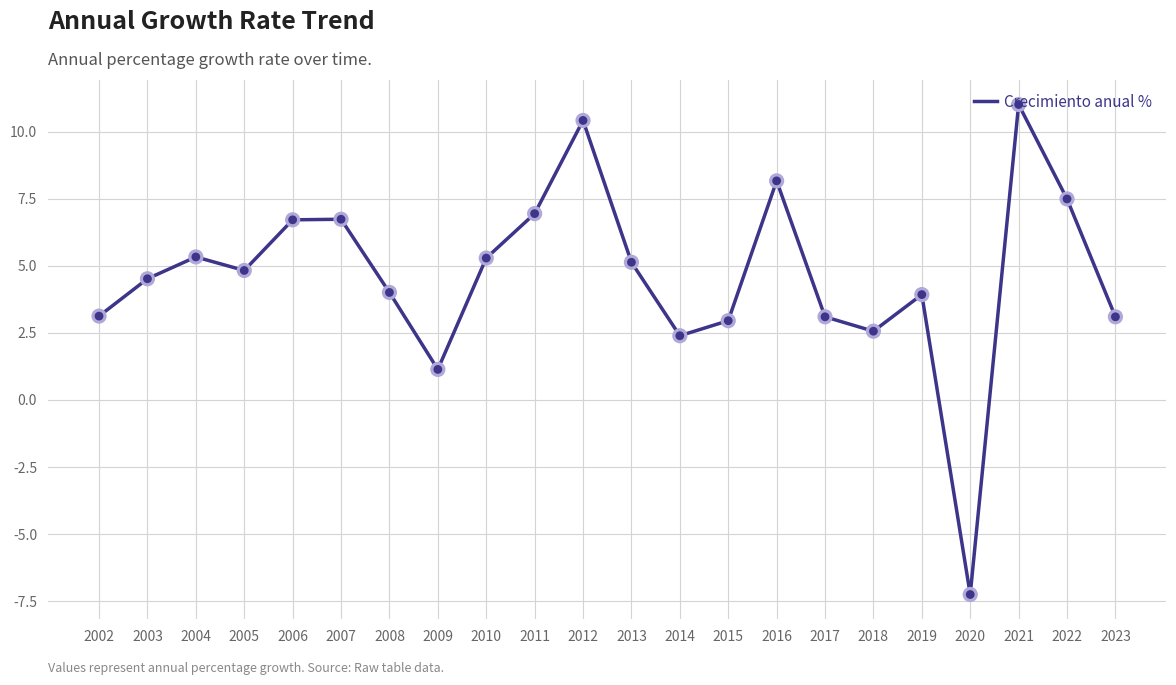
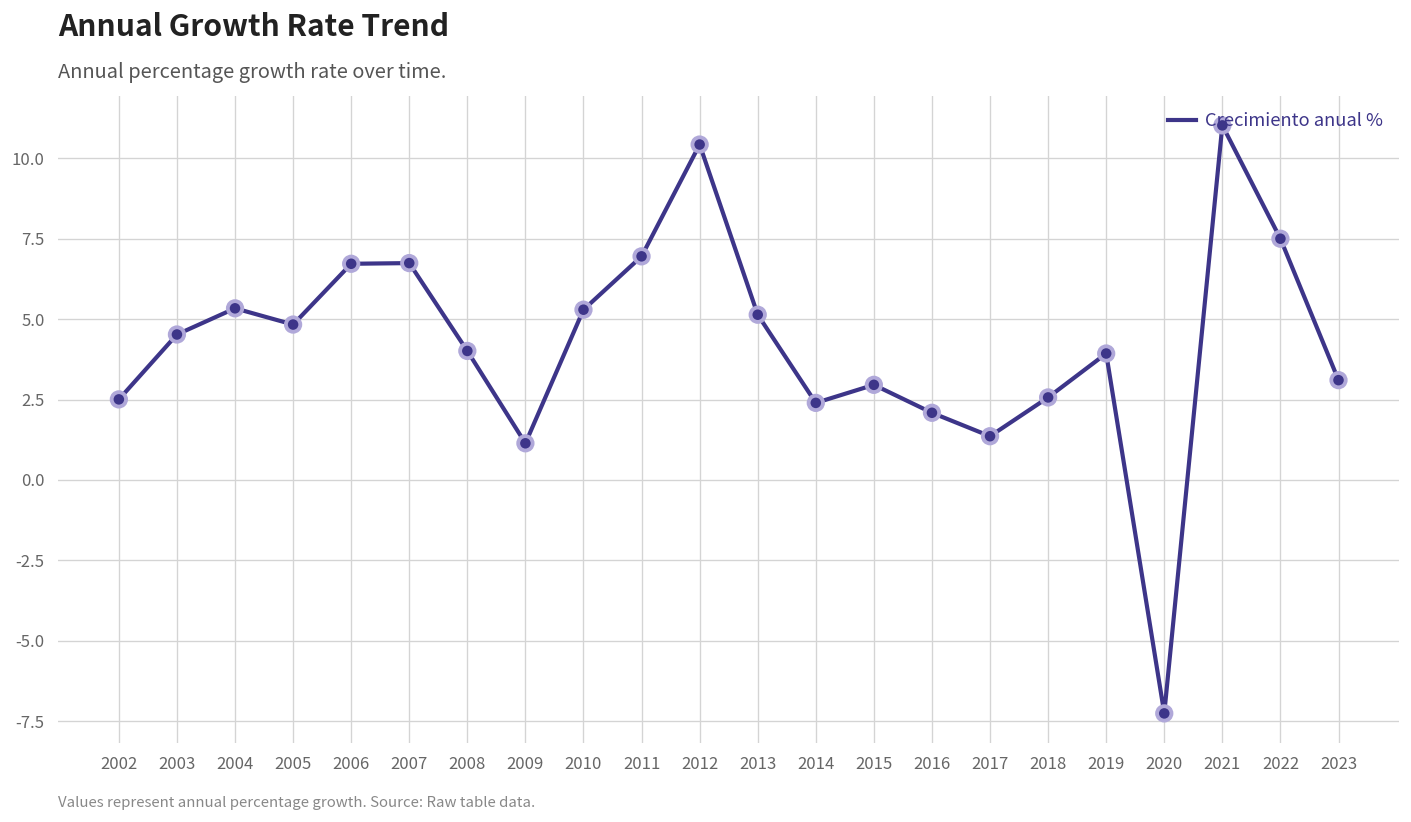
2002: 3.1 -> 2.5
2016: 8.2 -> 2.1
2017: 3.1 -> 1.4
